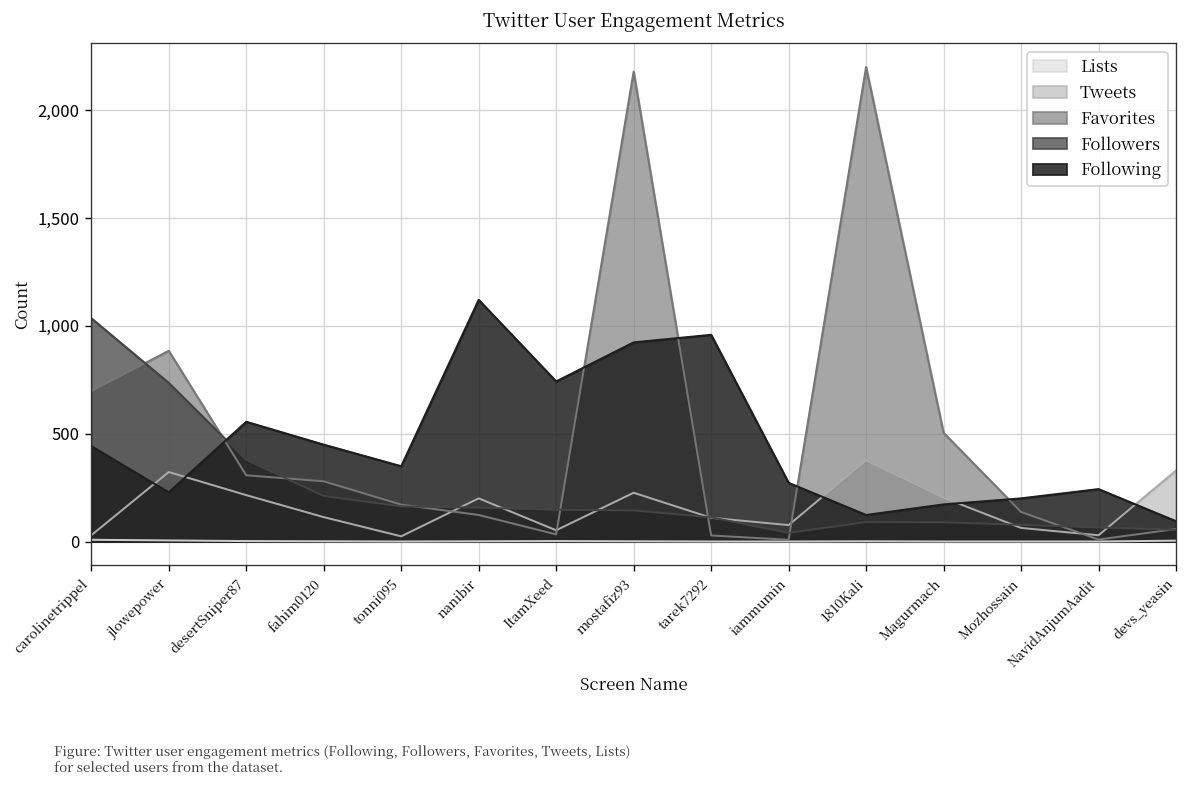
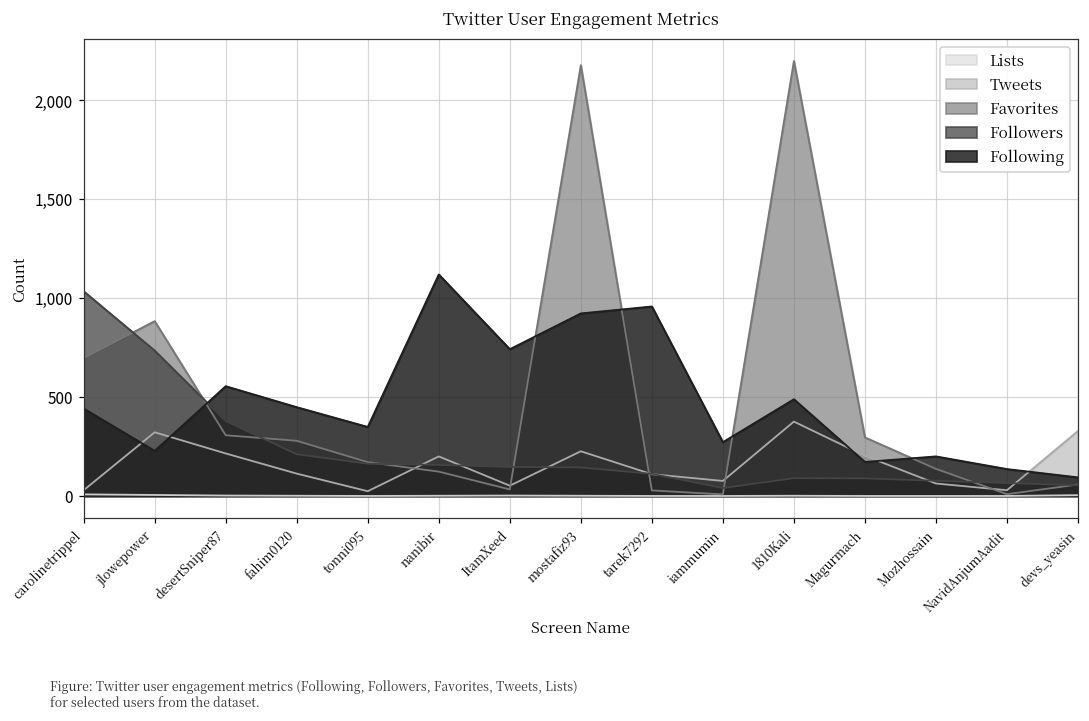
Following, 1810Kali: 120 -> 490
Favorites, Magurmach: 500 -> 300
Following, NavidAnjumAadit: 240 -> 140
